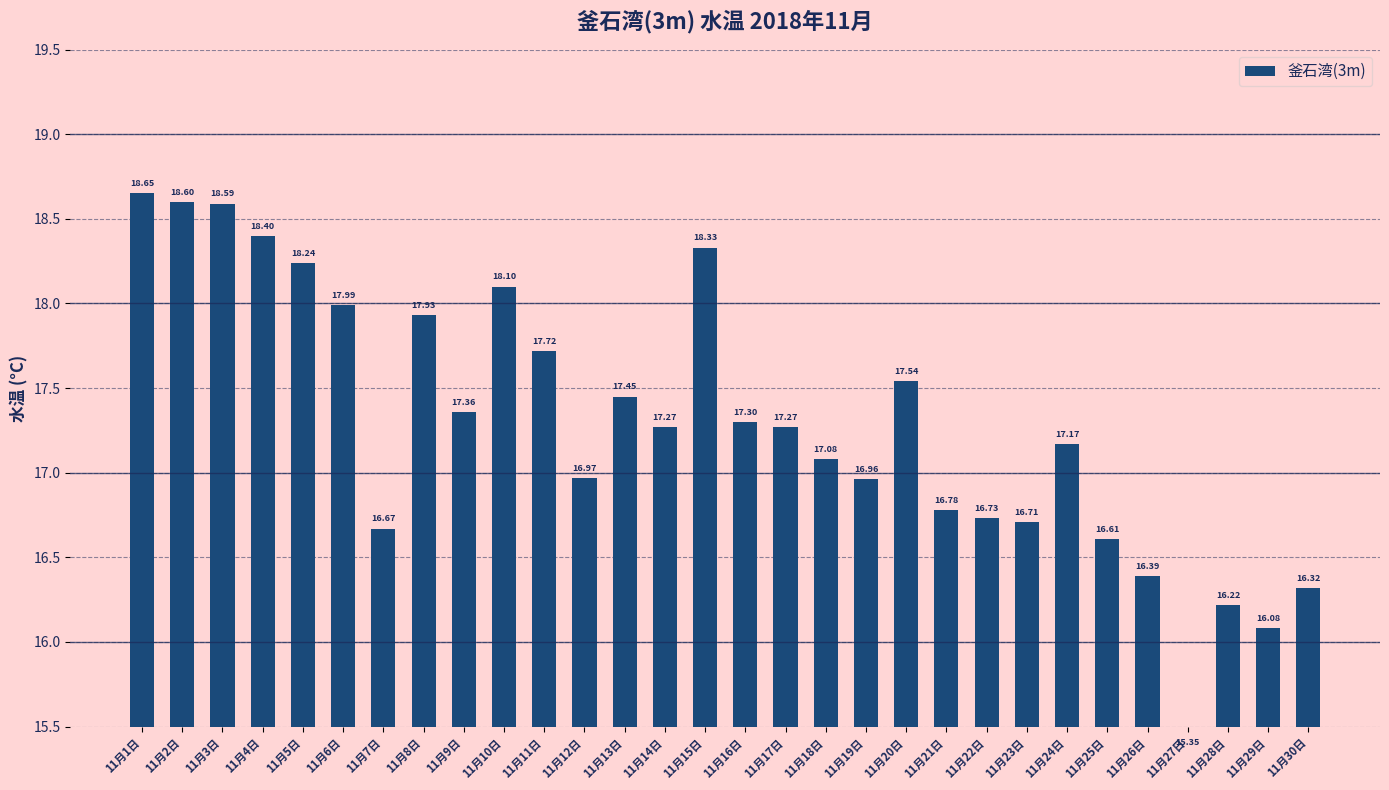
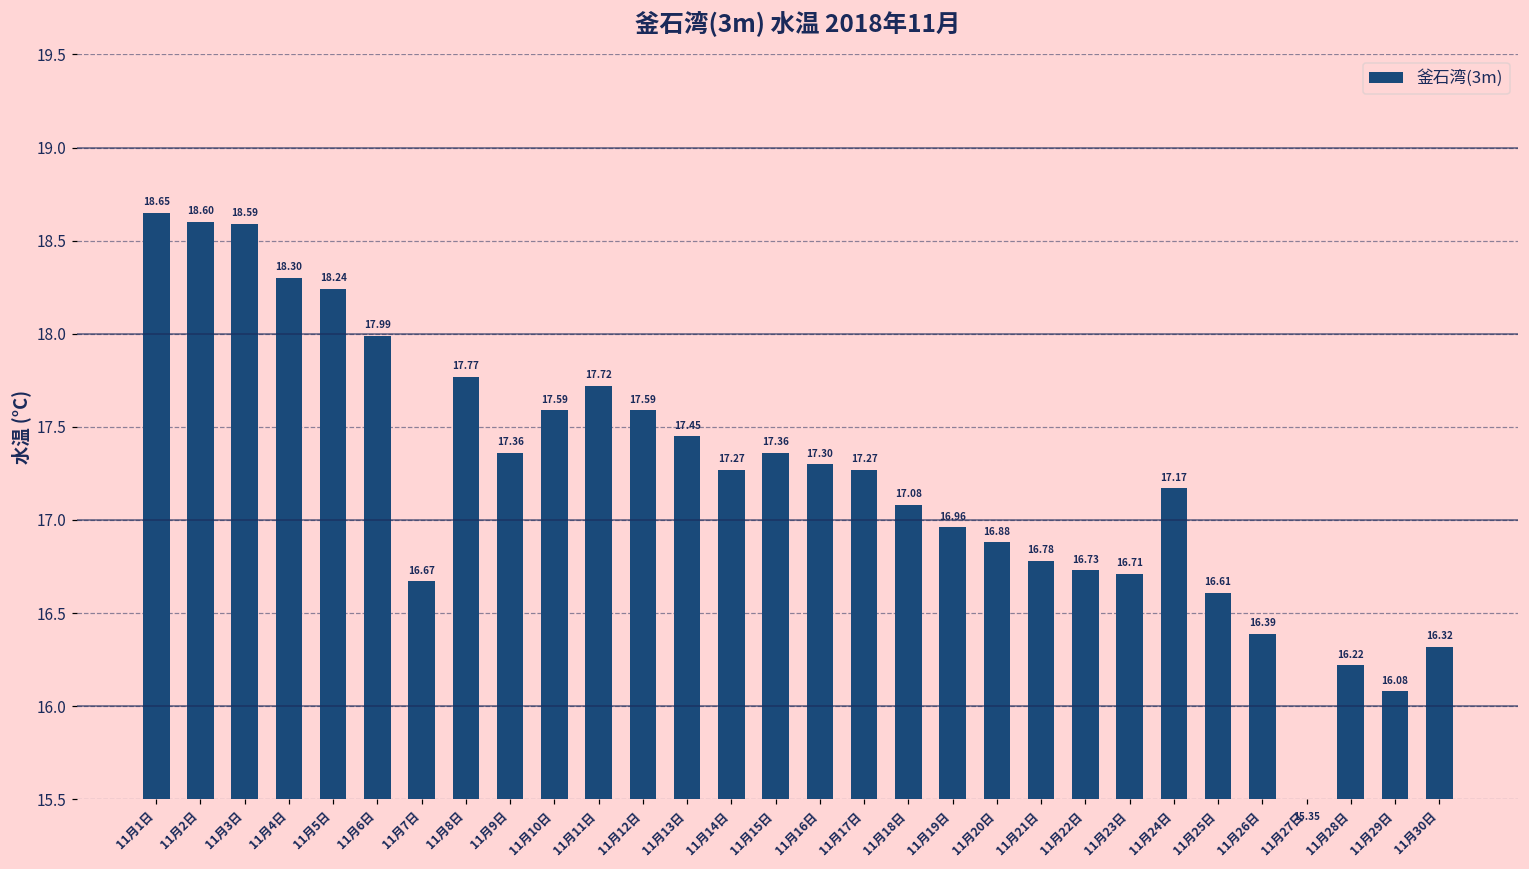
11月4日: 18.40 -> 18.30
11月8日: 17.93 -> 17.77
11月10日: 18.10 -> 17.59
11月12日: 16.97 -> 17.59
11月15日: 18.33 -> 17.36
11月20日: 17.54 -> 16.88
